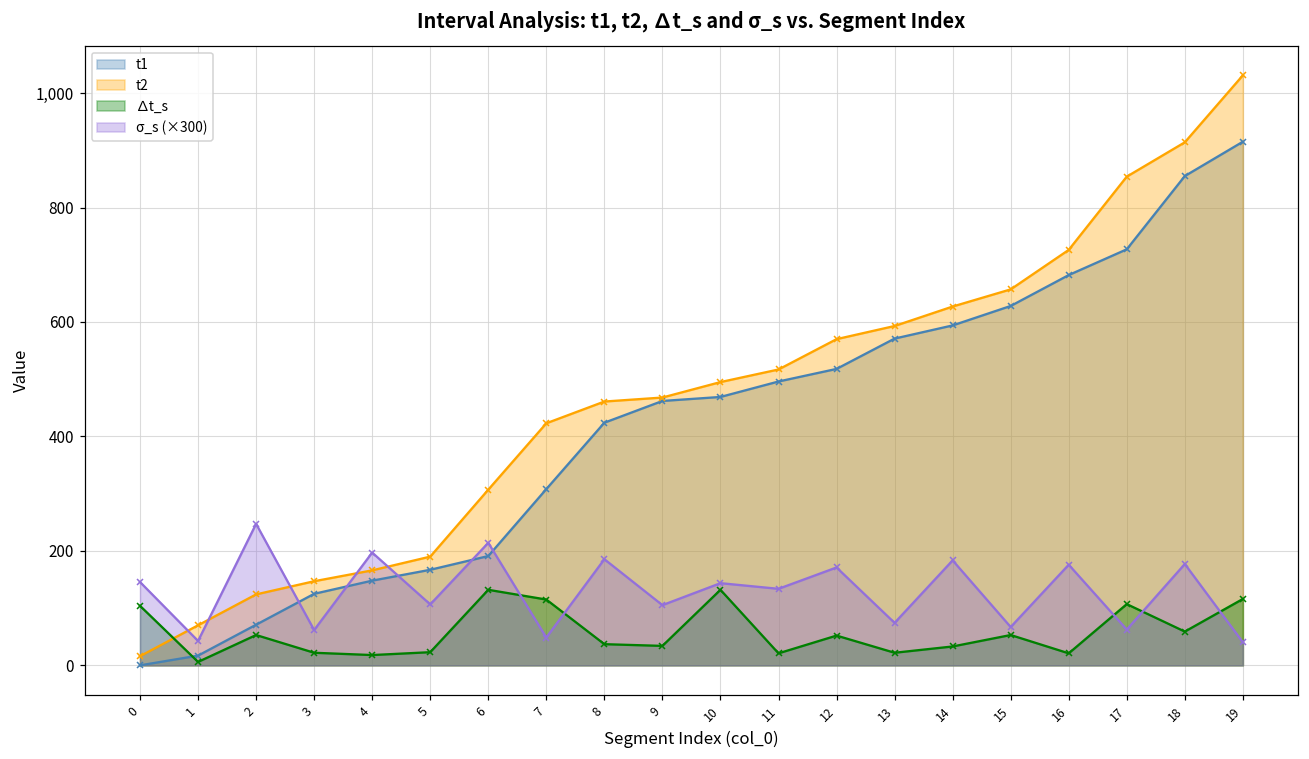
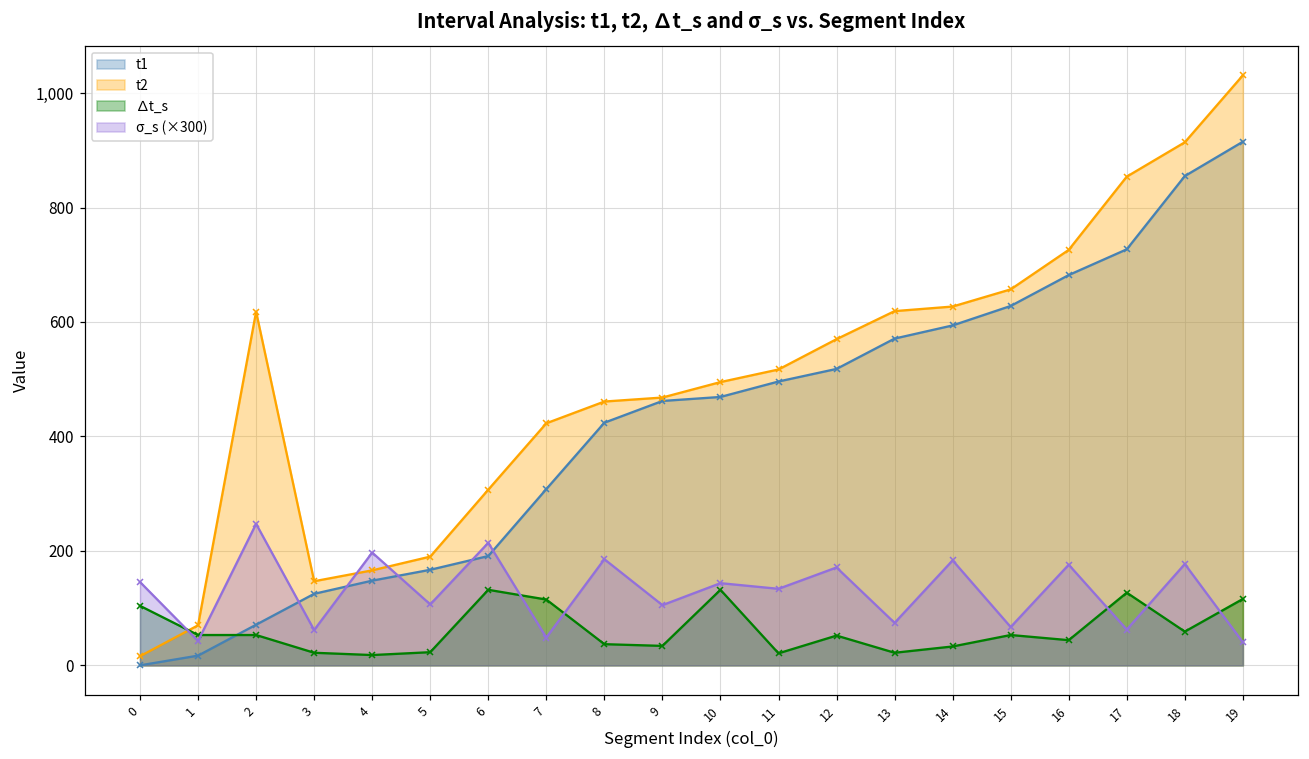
∆t_s, 1: 10 -> 50
t2, 2: 120 -> 620
t2, 13: 590 -> 620
∆t_s, 16: 20 -> 40
∆t_s, 17: 110 -> 130
